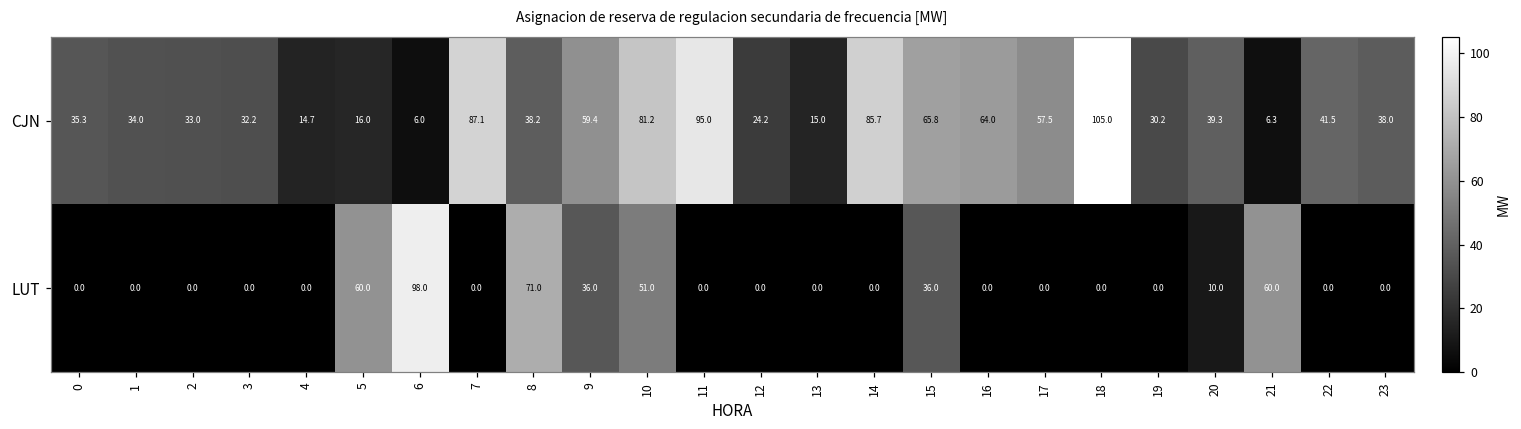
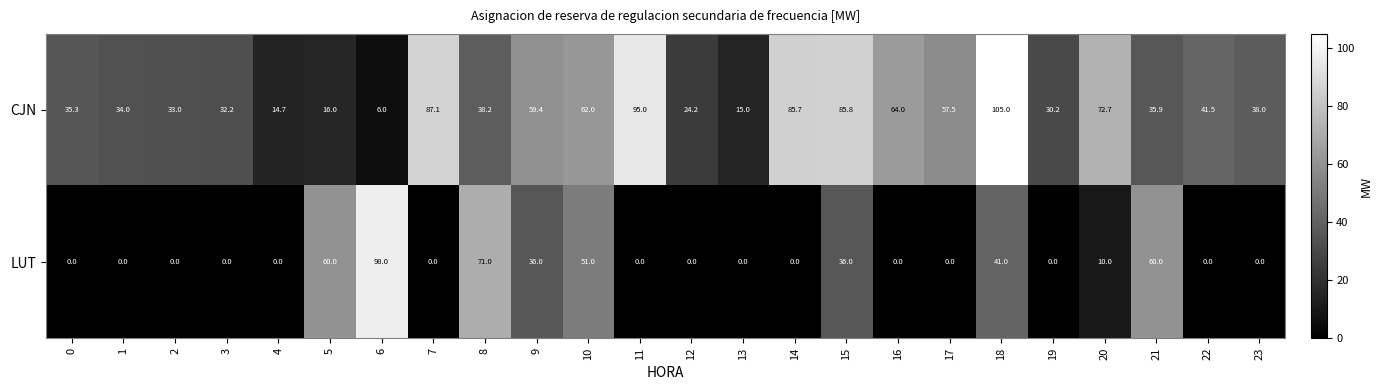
CJN, 10: 81.2 -> 62.0
CJN, 15: 65.8 -> 85.8
CJN, 20: 39.3 -> 72.7
CJN, 21: 6.3 -> 35.9
LUT, 18: 0.0 -> 41.0
